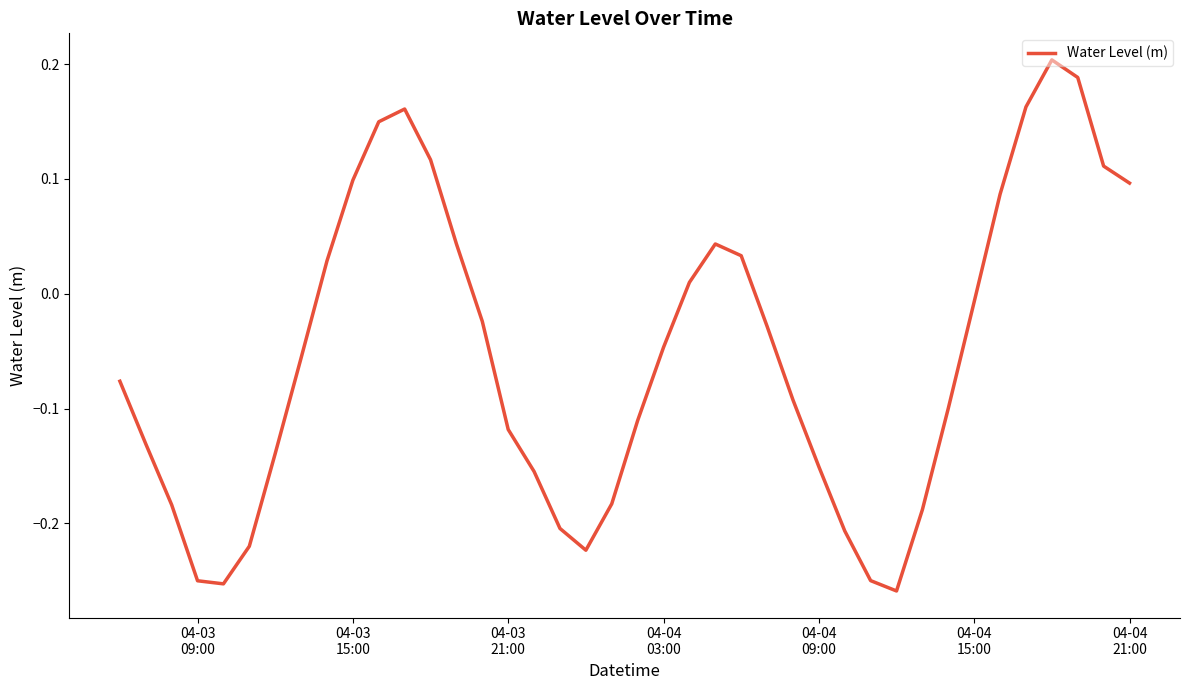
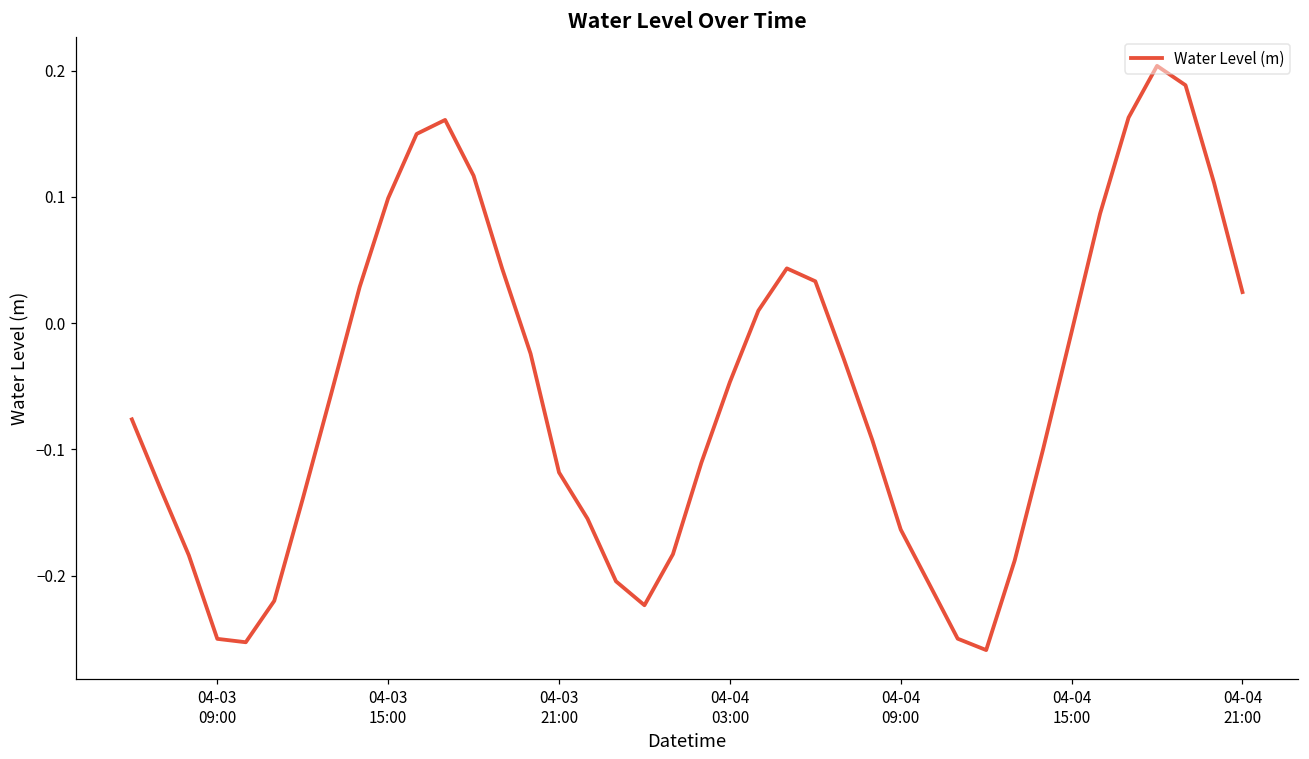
04-04 09:00: -0.151 -> -0.163
04-04 21:00: 0.096 -> 0.025
